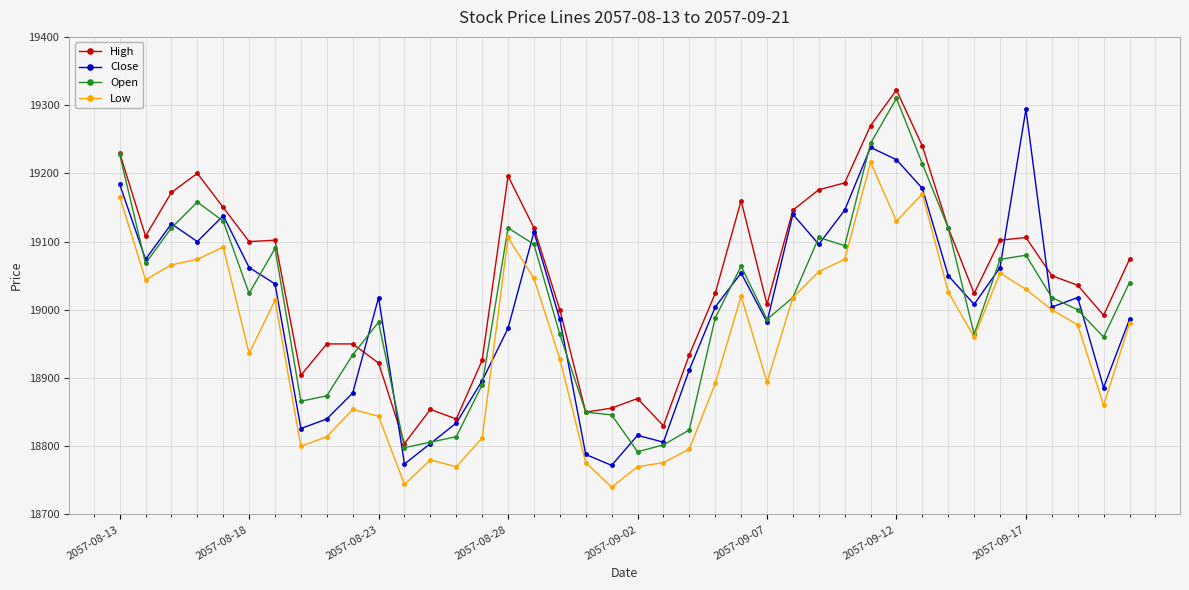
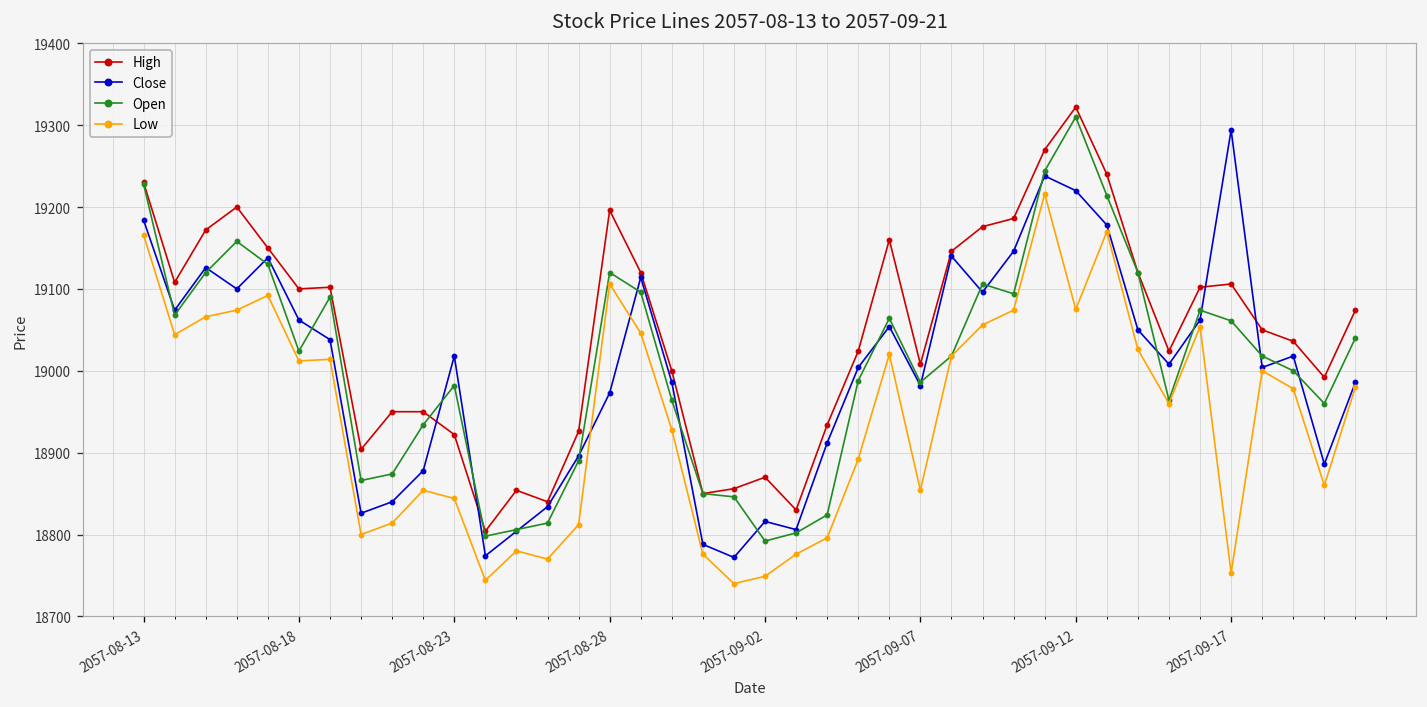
Low, 2057-08-18: 18940 -> 19010
Low, 2057-09-02: 18770 -> 18750
Low, 2057-09-07: 18890 -> 18850
Low, 2057-09-12: 19130 -> 19080
Open, 2057-09-17: 19080 -> 19060
Low, 2057-09-17: 19030 -> 18750
